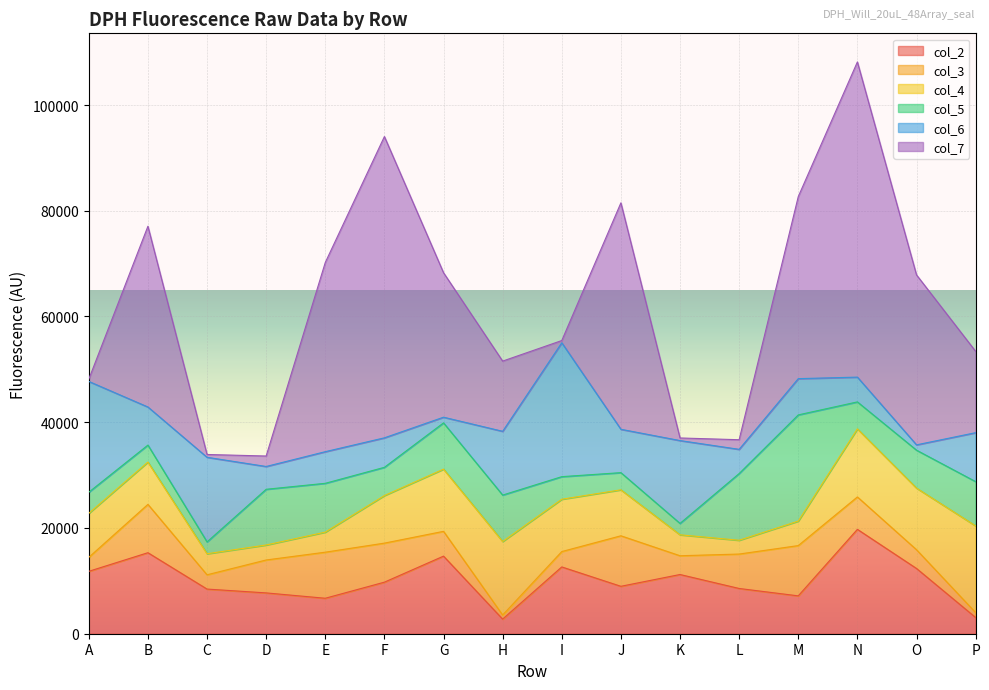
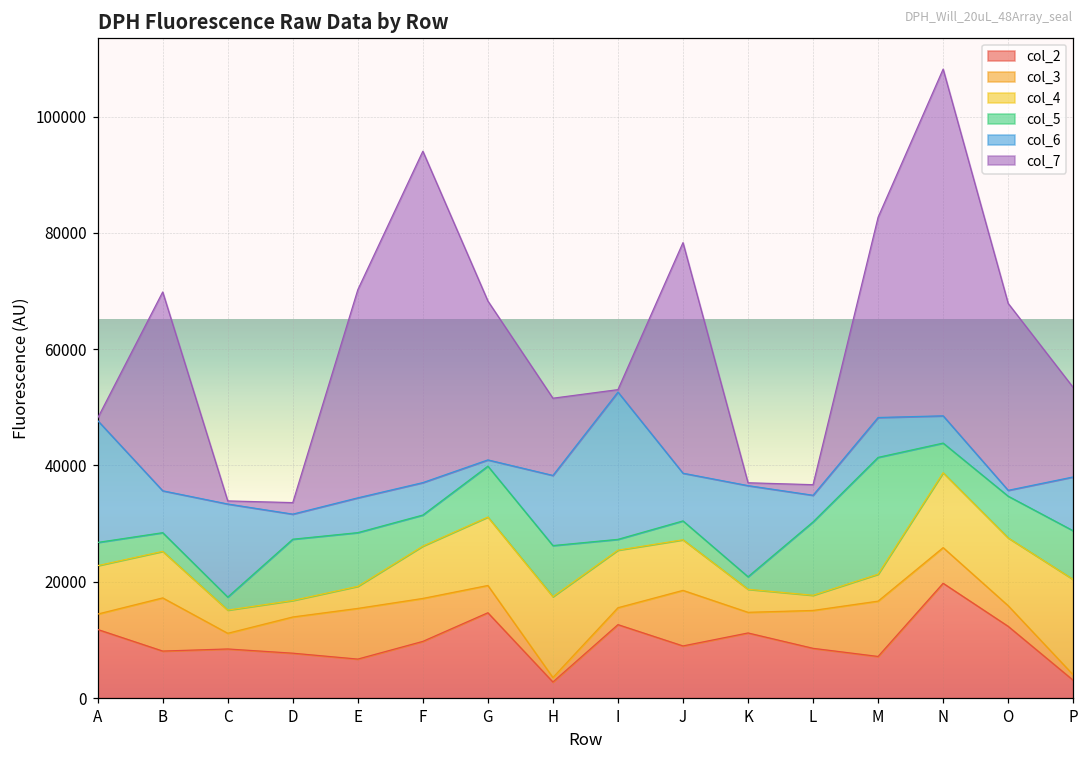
col_2, B: 15000 -> 8000
col_5, I: 4000 -> 2000
col_7, J: 43000 -> 40000
